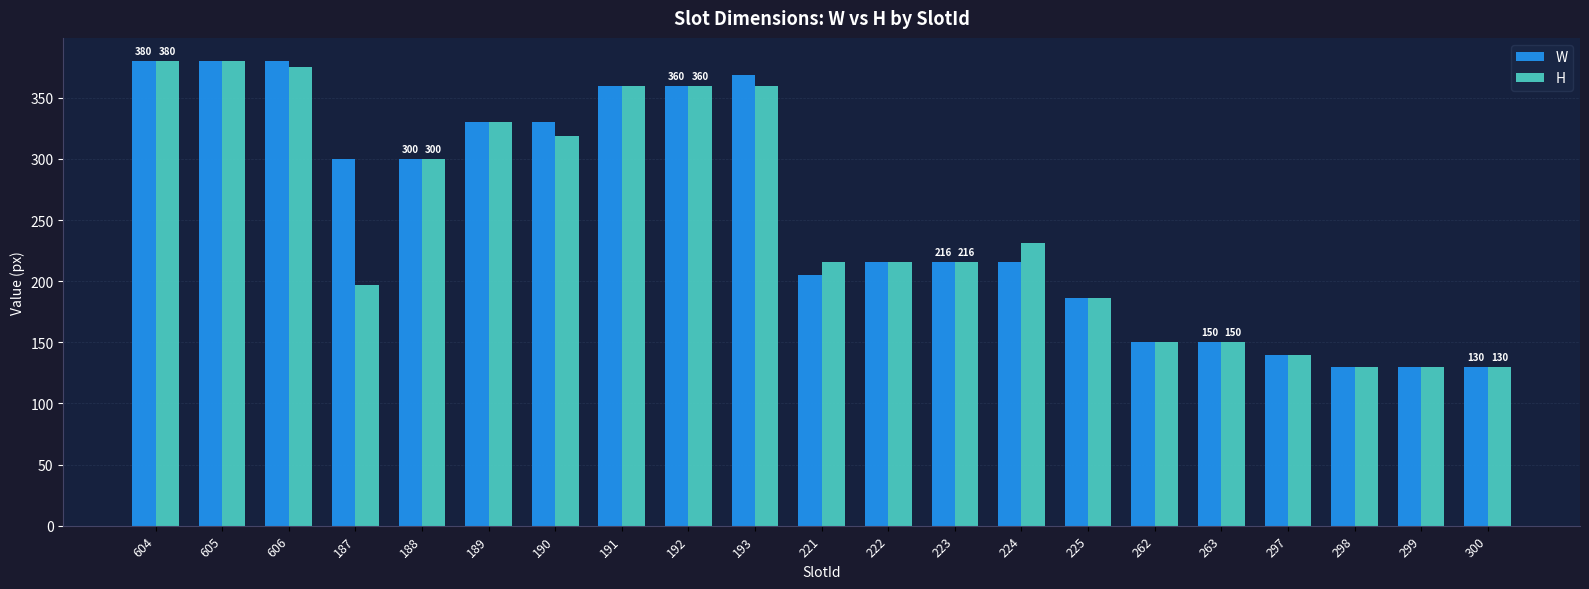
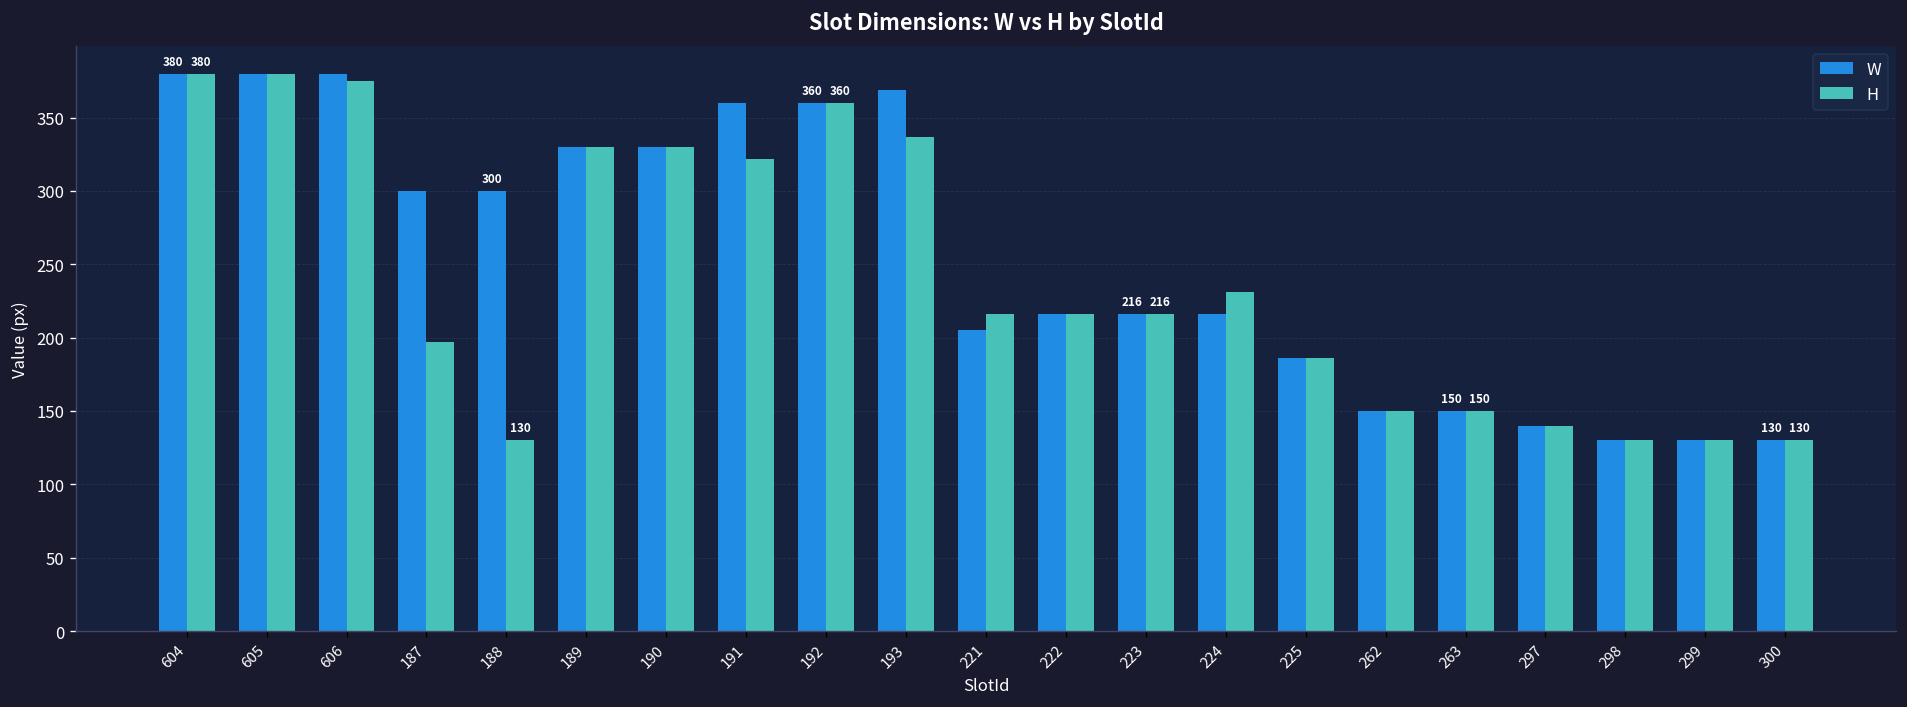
H, 188: 300 -> 130
H, 190: 319 -> 330
H, 191: 360 -> 322
H, 193: 360 -> 337
